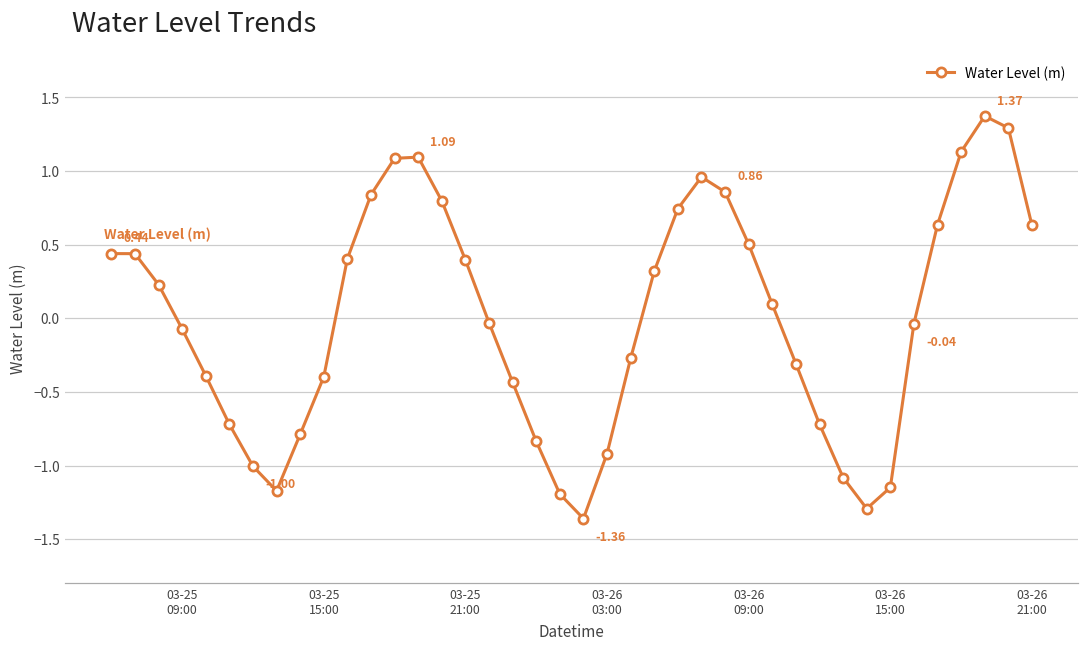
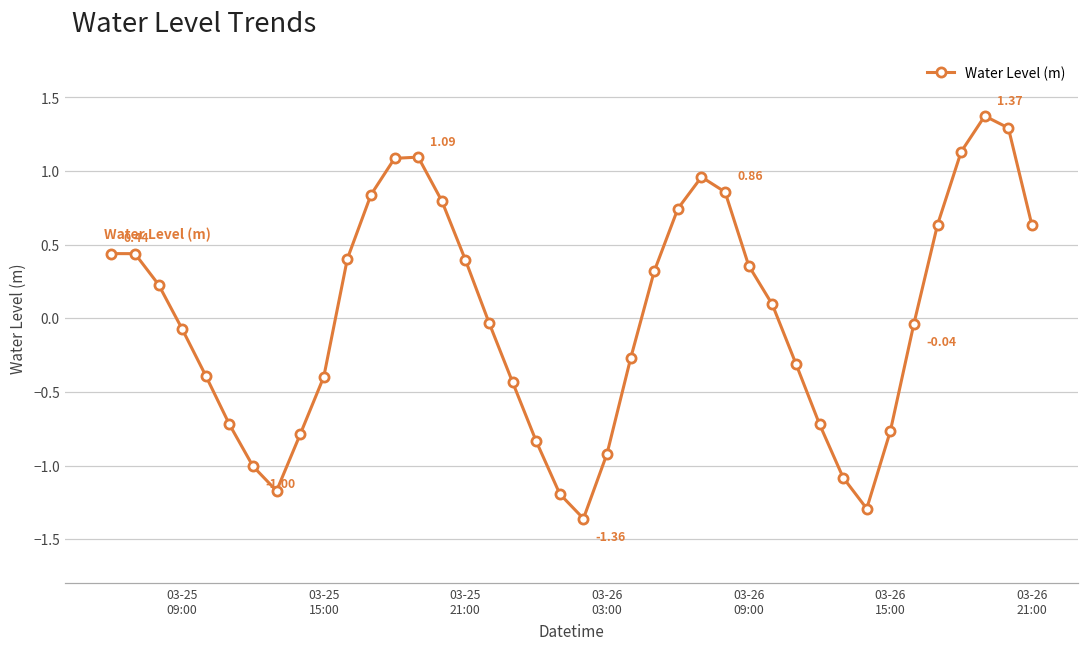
03-26 09:00: 0.50 -> 0.36
03-26 15:00: -1.15 -> -0.77
